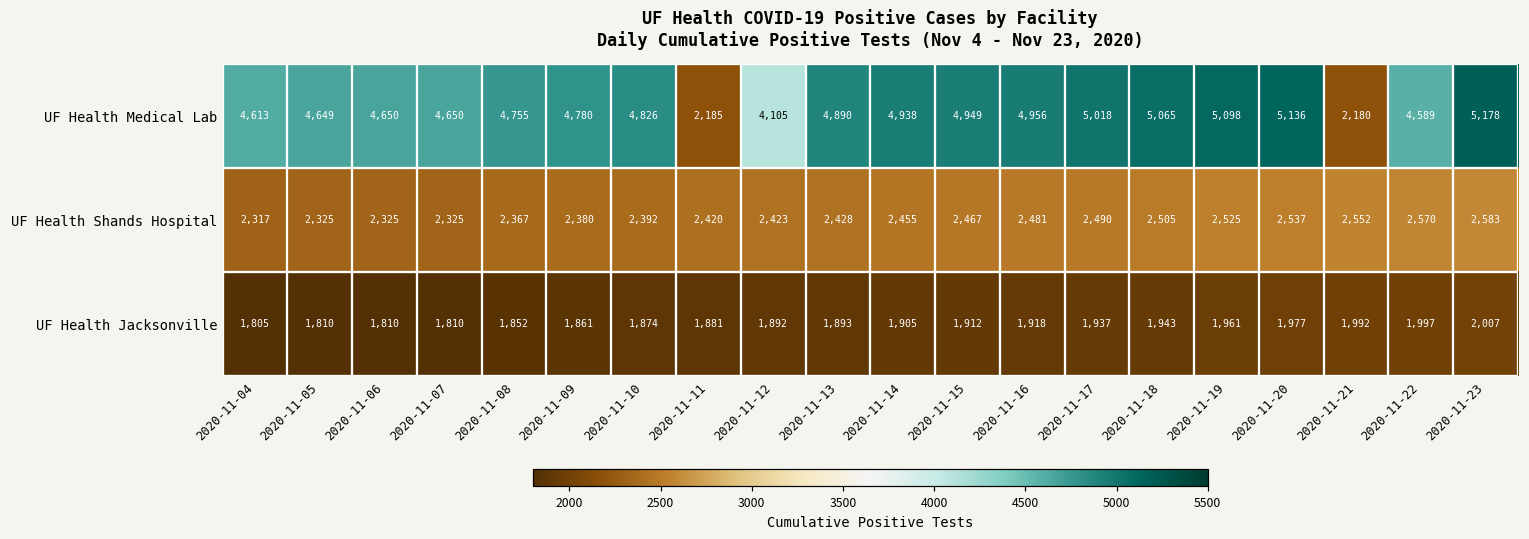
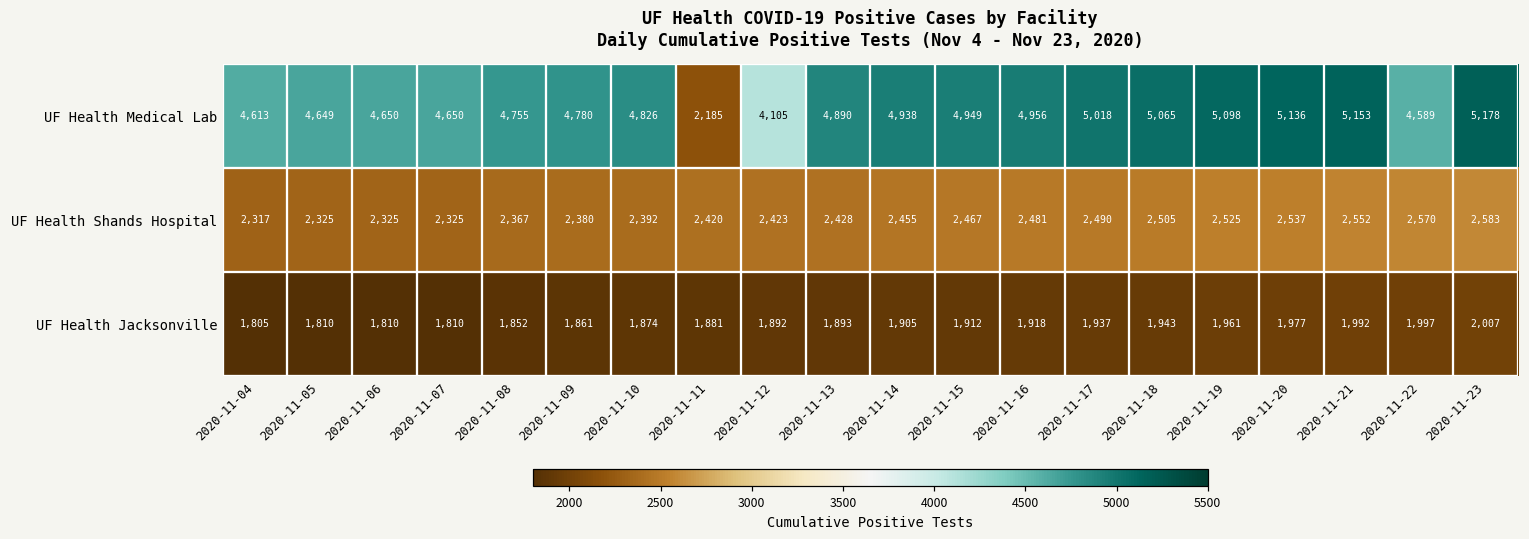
UF Health Medical Lab, 2020-11-21: 2,180 -> 5,153
